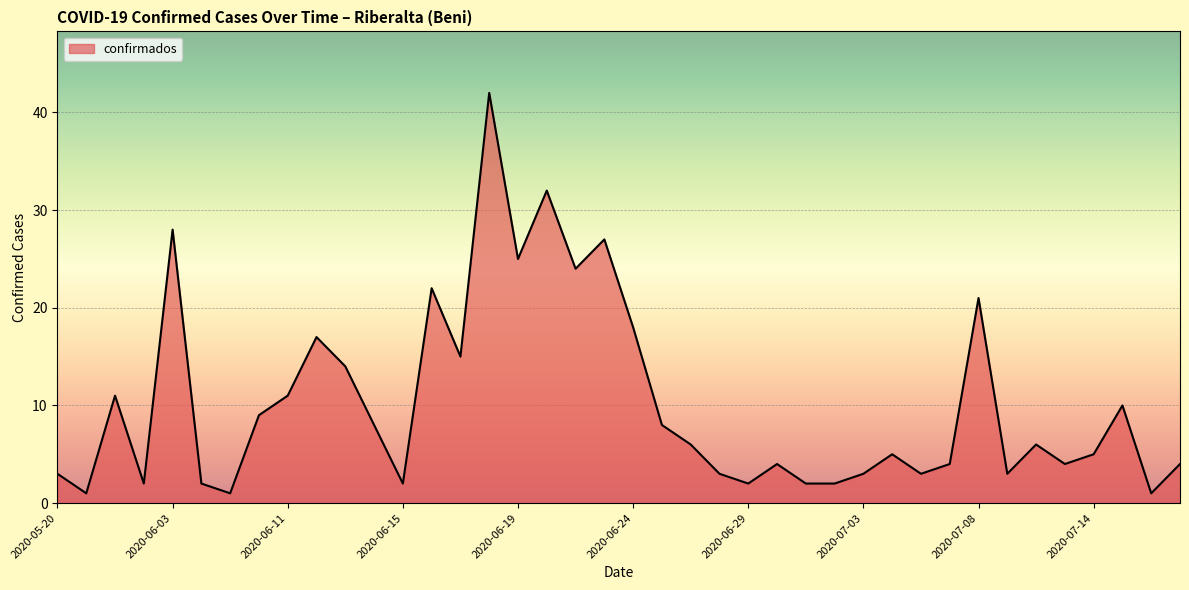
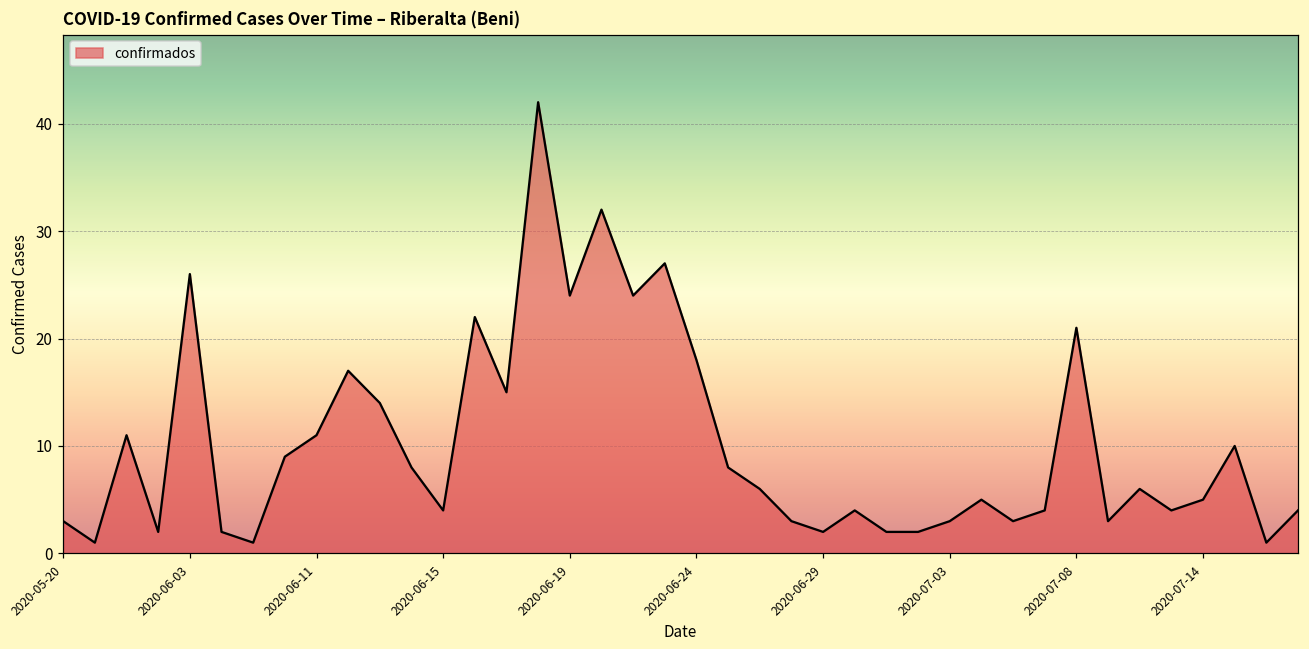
2020-06-03: 28 -> 26
2020-06-15: 2 -> 4
2020-06-19: 25 -> 24
